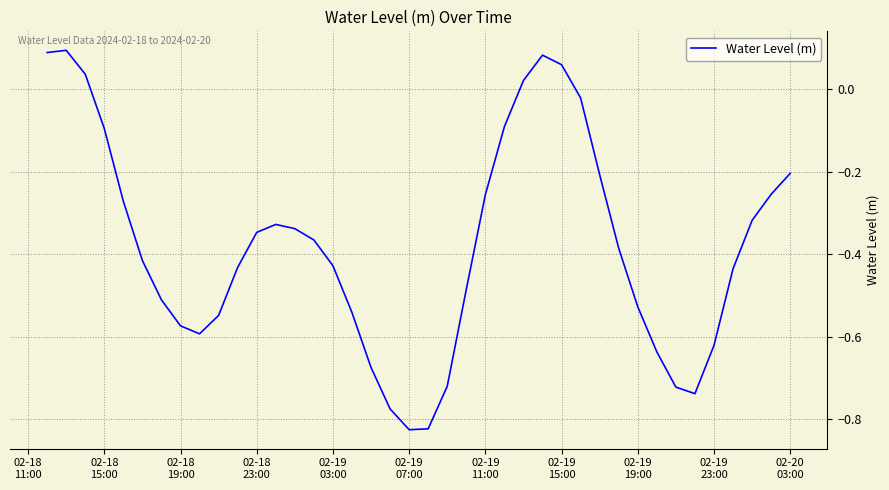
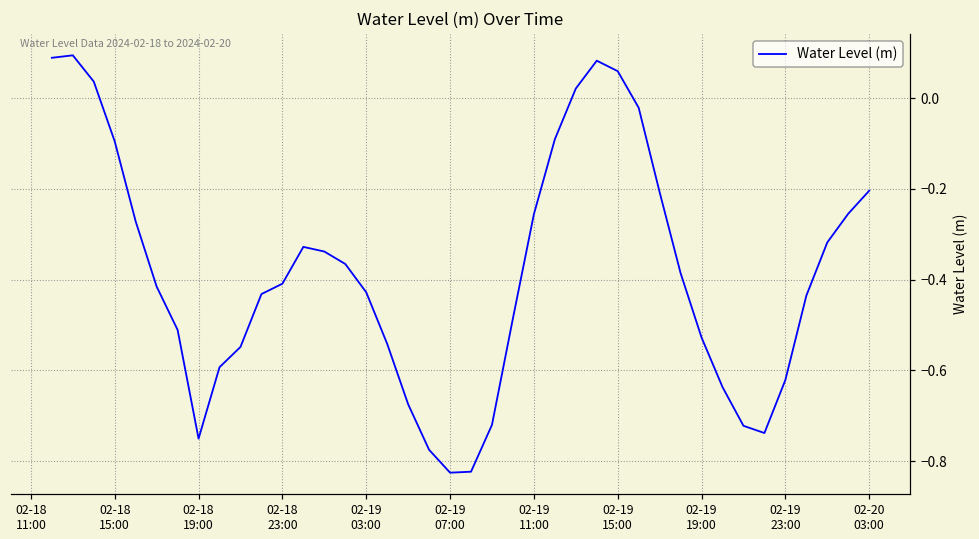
02-18 19:00: -0.57 -> -0.75
02-18 23:00: -0.35 -> -0.41
